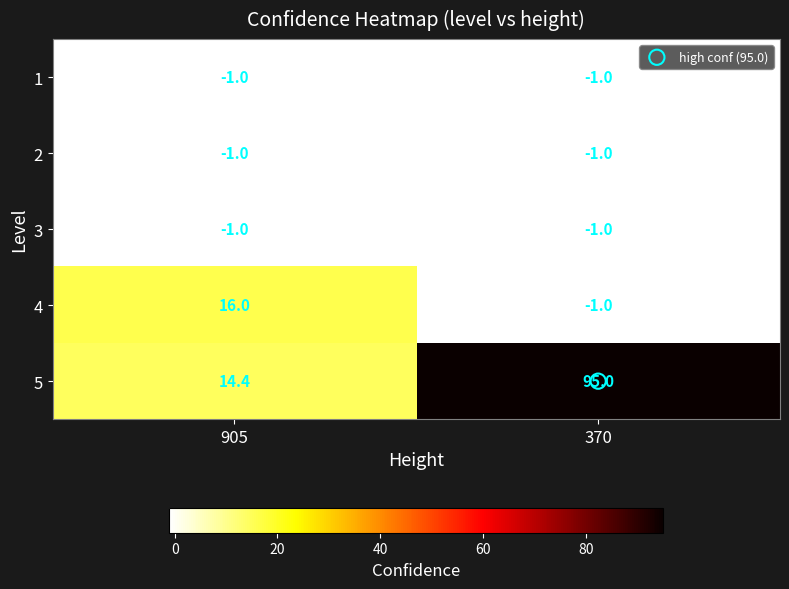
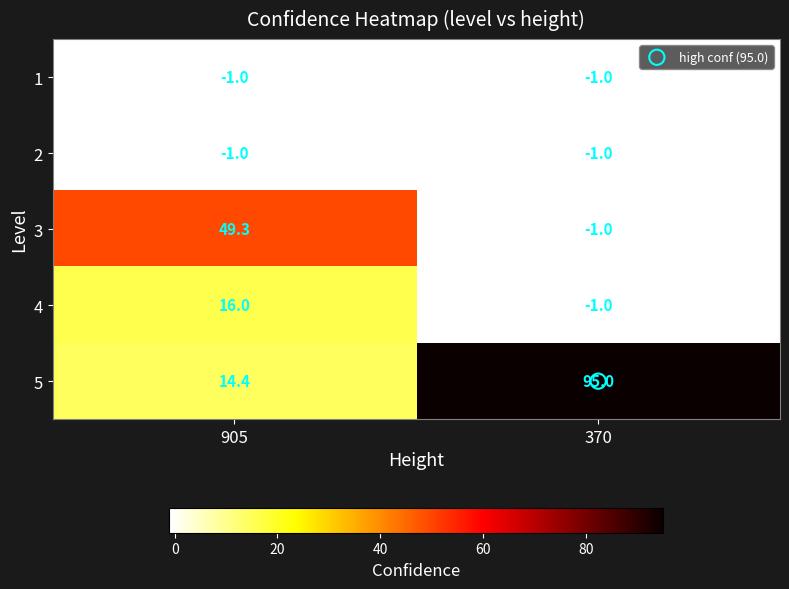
3, 905: -1.0 -> 49.3
